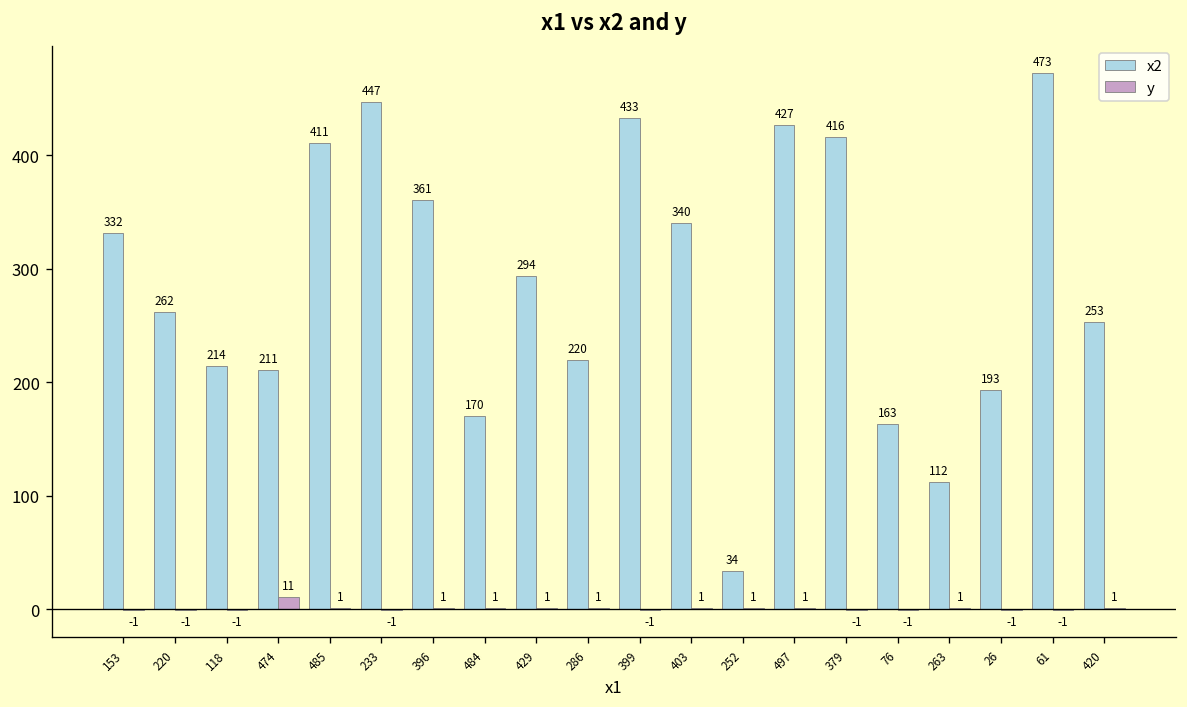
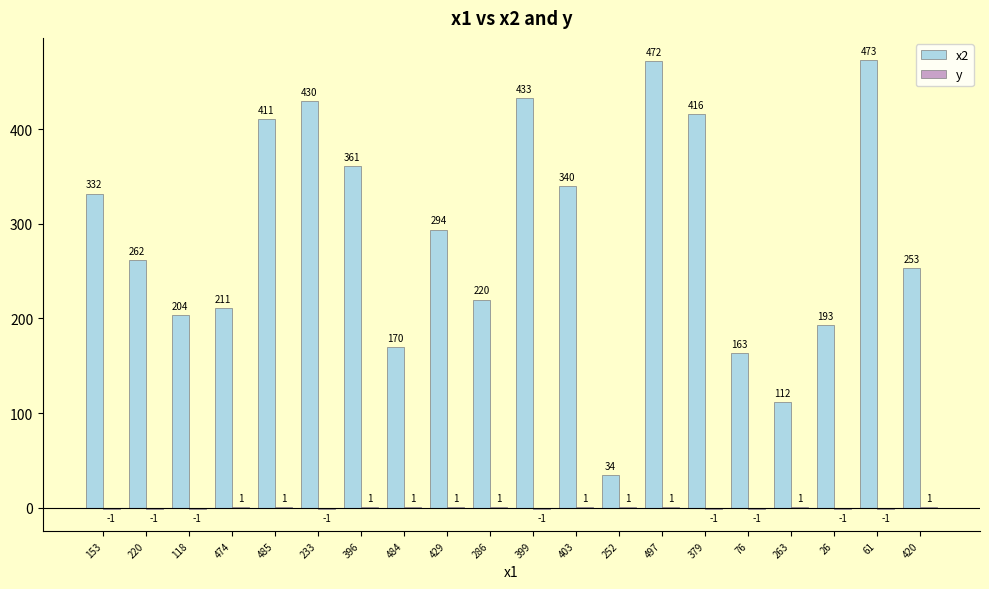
x2, 118: 214 -> 204
y, 474: 11 -> 1
x2, 233: 447 -> 430
x2, 497: 427 -> 472
